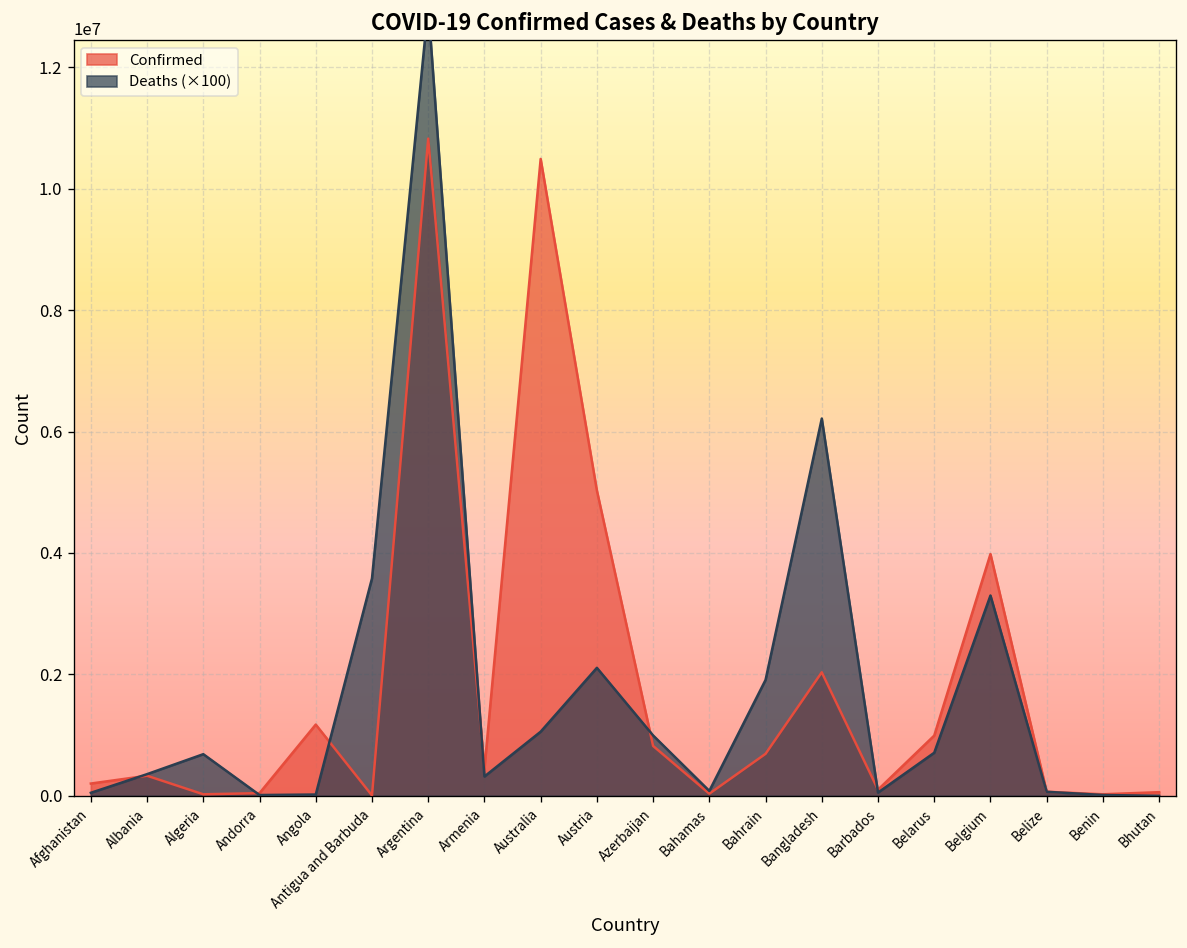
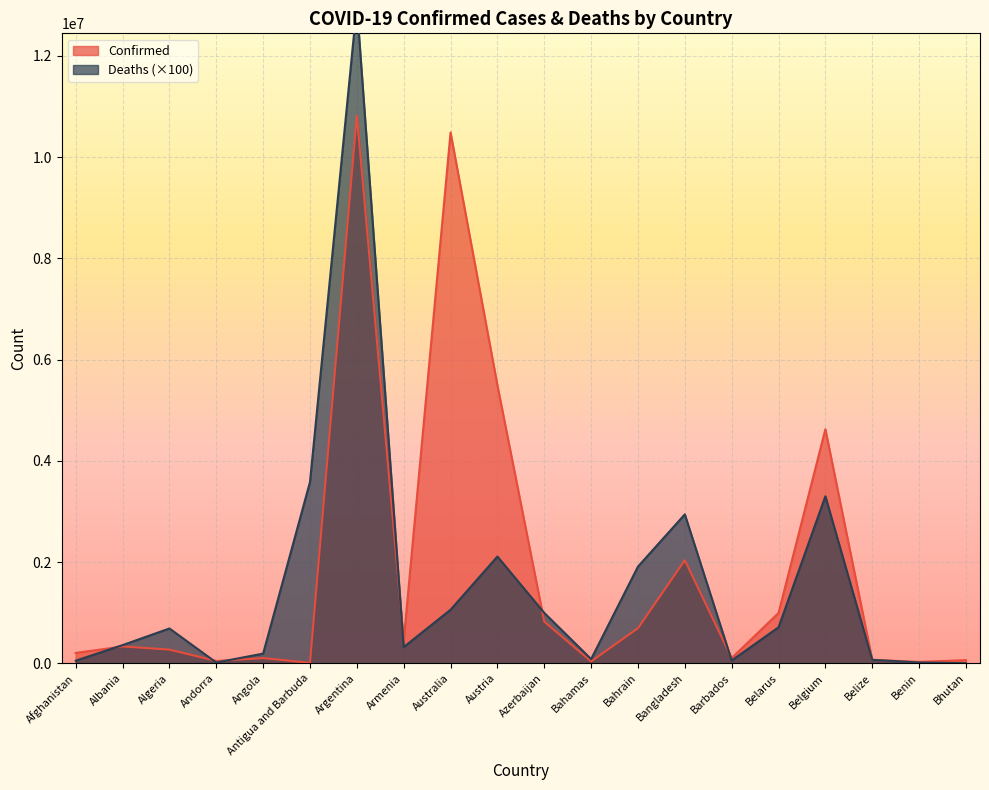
Confirmed, Algeria: 0 -> 300000
Confirmed, Angola: 1200000 -> 100000
Deaths (×100), Angola: 0 -> 200000
Confirmed, Austria: 5000000 -> 5500000
Deaths (×100), Bangladesh: 6200000 -> 2900000
Confirmed, Belgium: 4000000 -> 4600000
